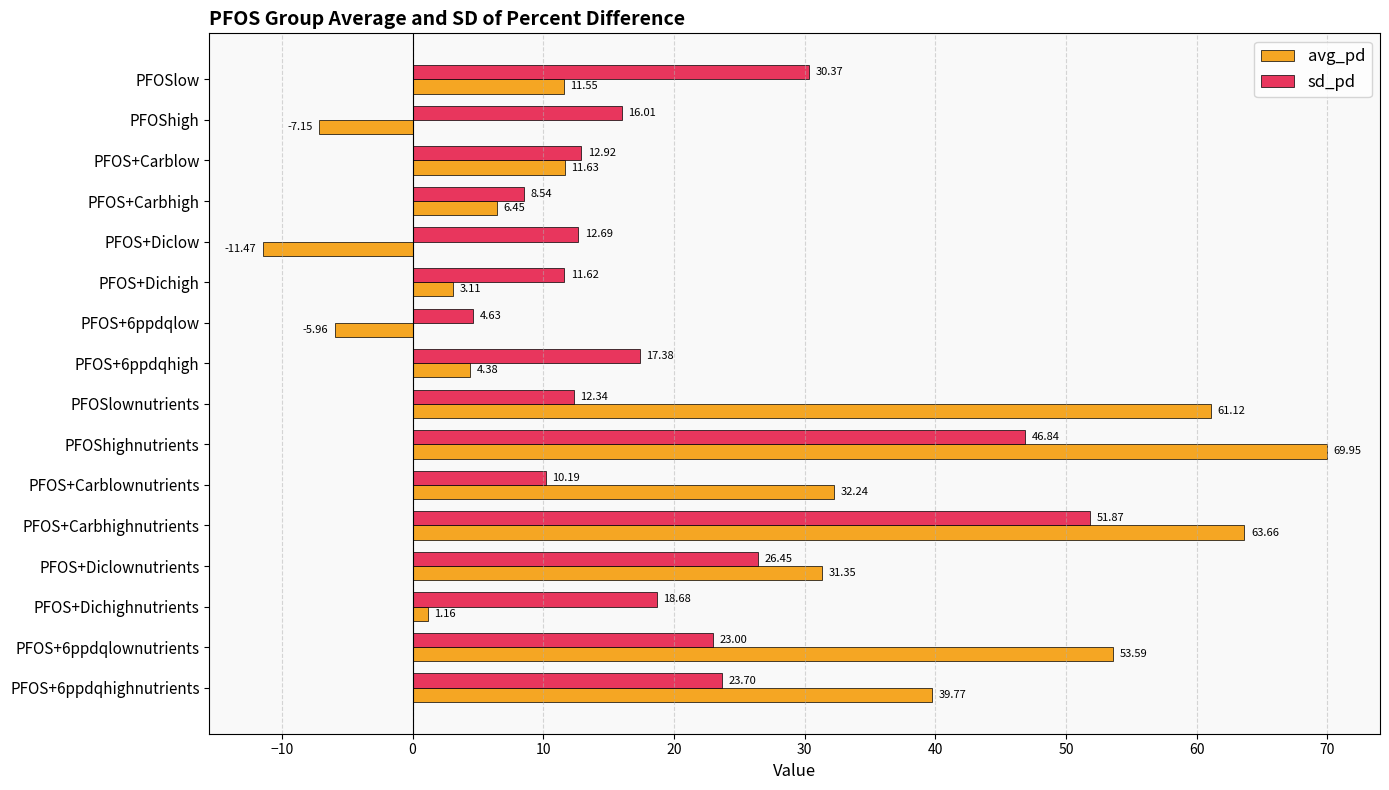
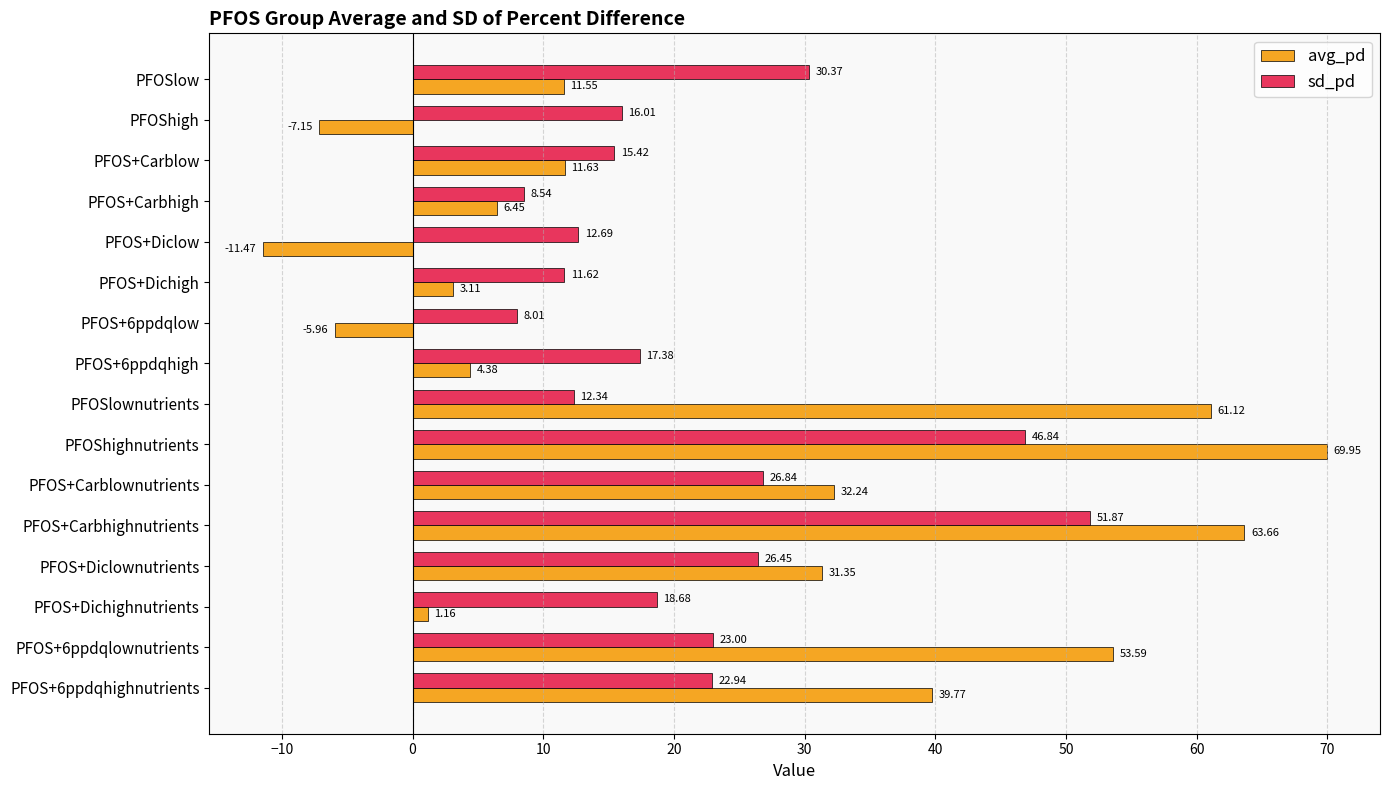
sd_pd, PFOS+Carblow: 12.92 -> 15.42
sd_pd, PFOS+6ppdqlow: 4.63 -> 8.01
sd_pd, PFOS+Carblownutrients: 10.19 -> 26.84
sd_pd, PFOS+6ppdqhighnutrients: 23.70 -> 22.94
